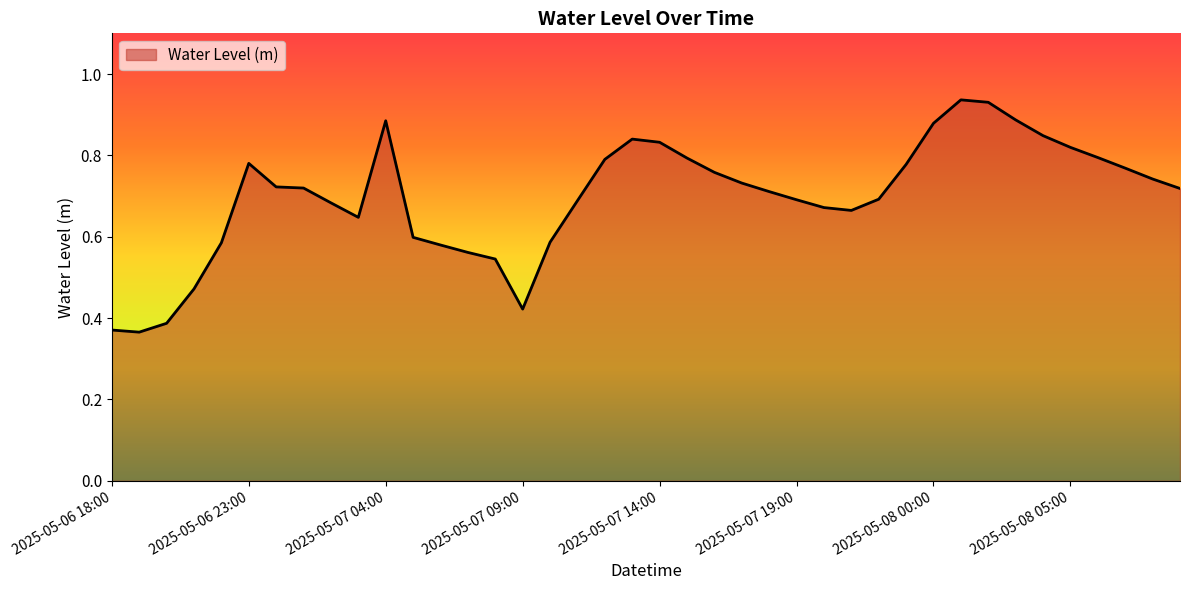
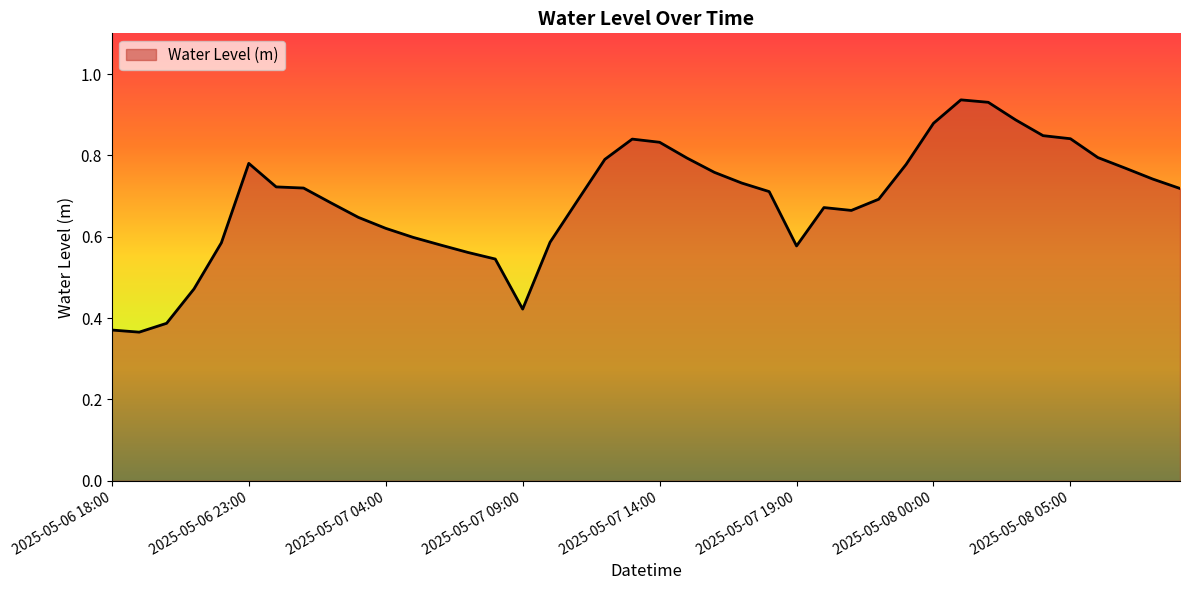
2025-05-07 04:00: 0.89 -> 0.62
2025-05-07 19:00: 0.69 -> 0.58
2025-05-08 05:00: 0.82 -> 0.84
